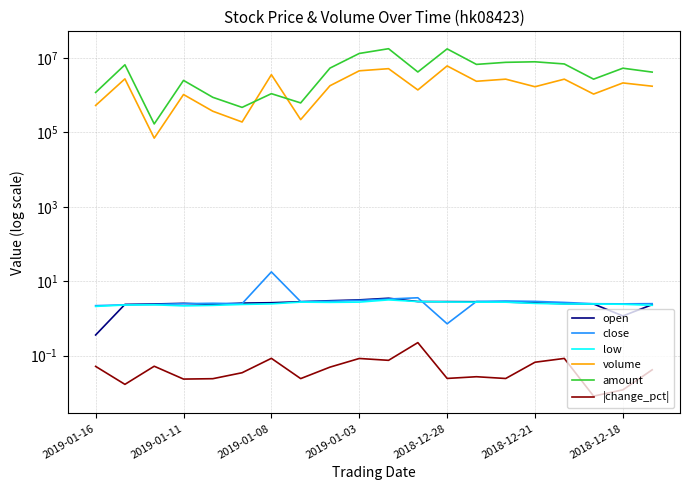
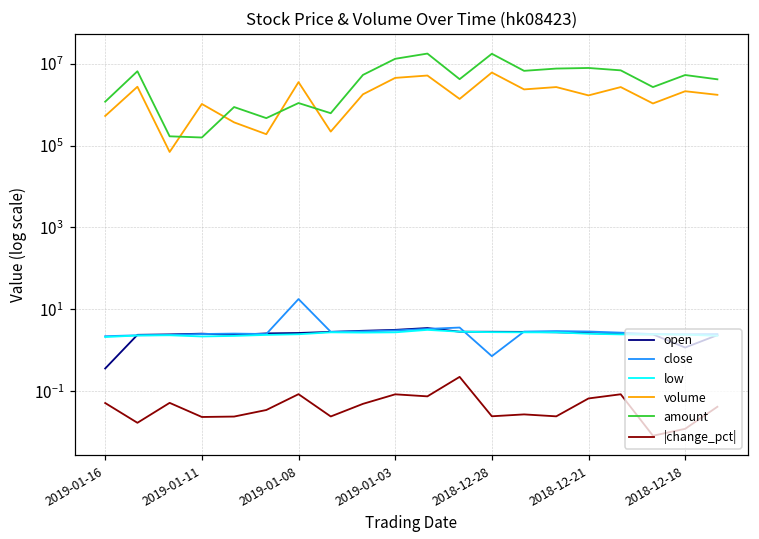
amount, 2019-01-11: 2000000 -> 160000
